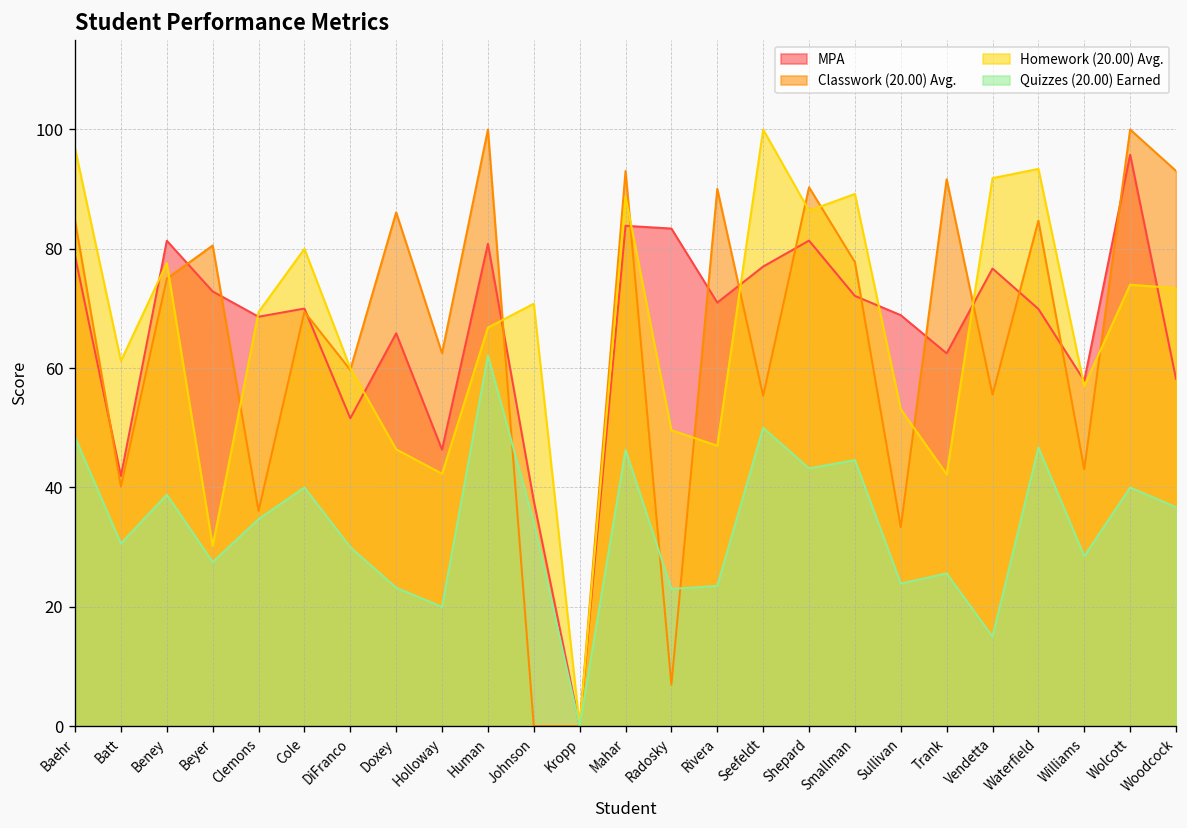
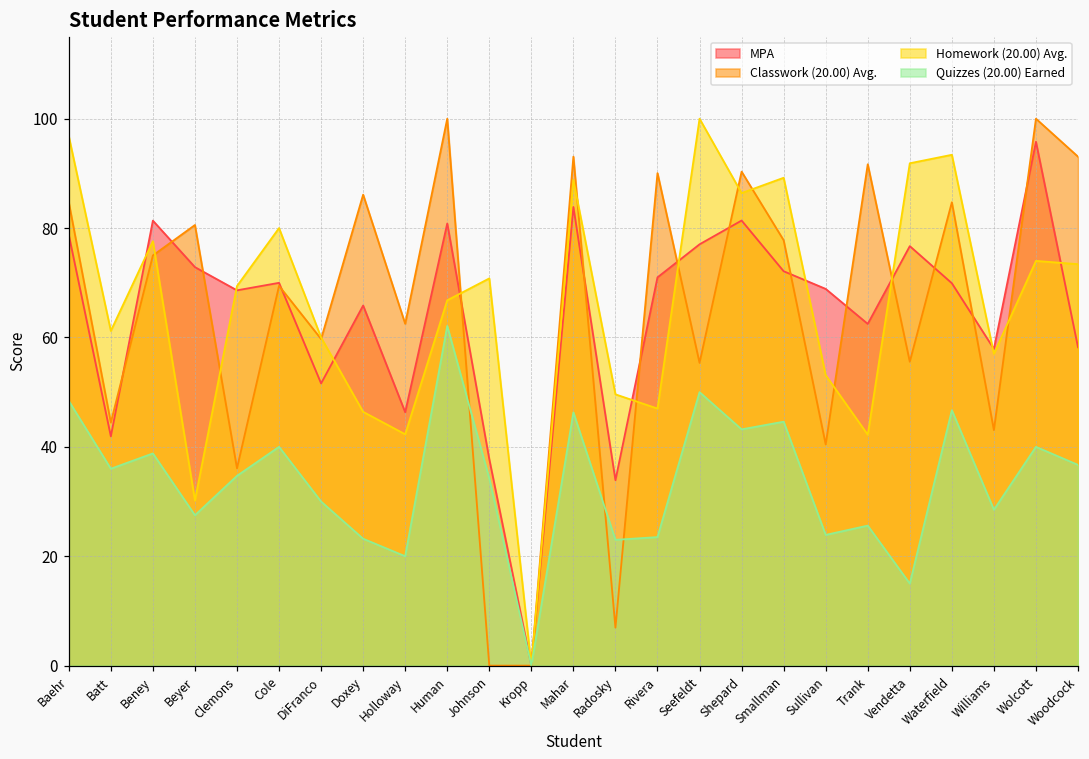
Classwork (20.00) Avg., Batt: 40 -> 44
Quizzes (20.00) Earned, Batt: 31 -> 36
MPA, Radosky: 83 -> 34
Classwork (20.00) Avg., Sullivan: 33 -> 40
